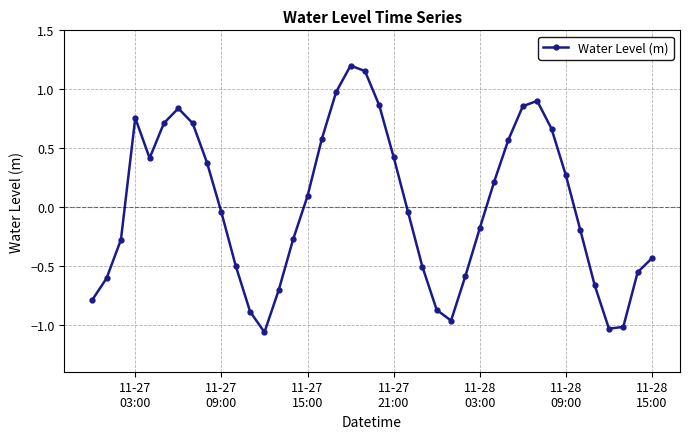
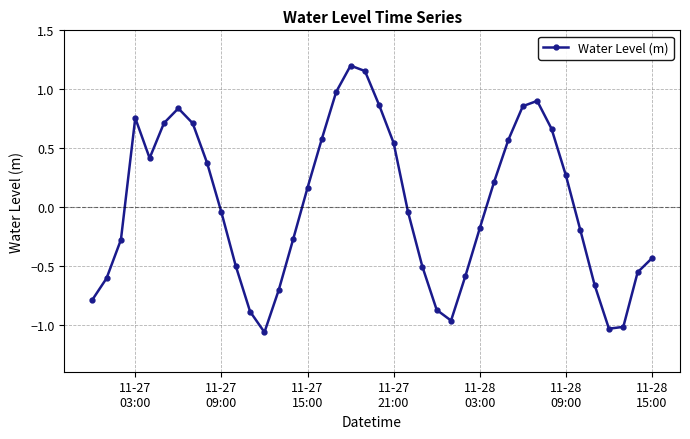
11-27 15:00: 0.09 -> 0.16
11-27 21:00: 0.42 -> 0.54
